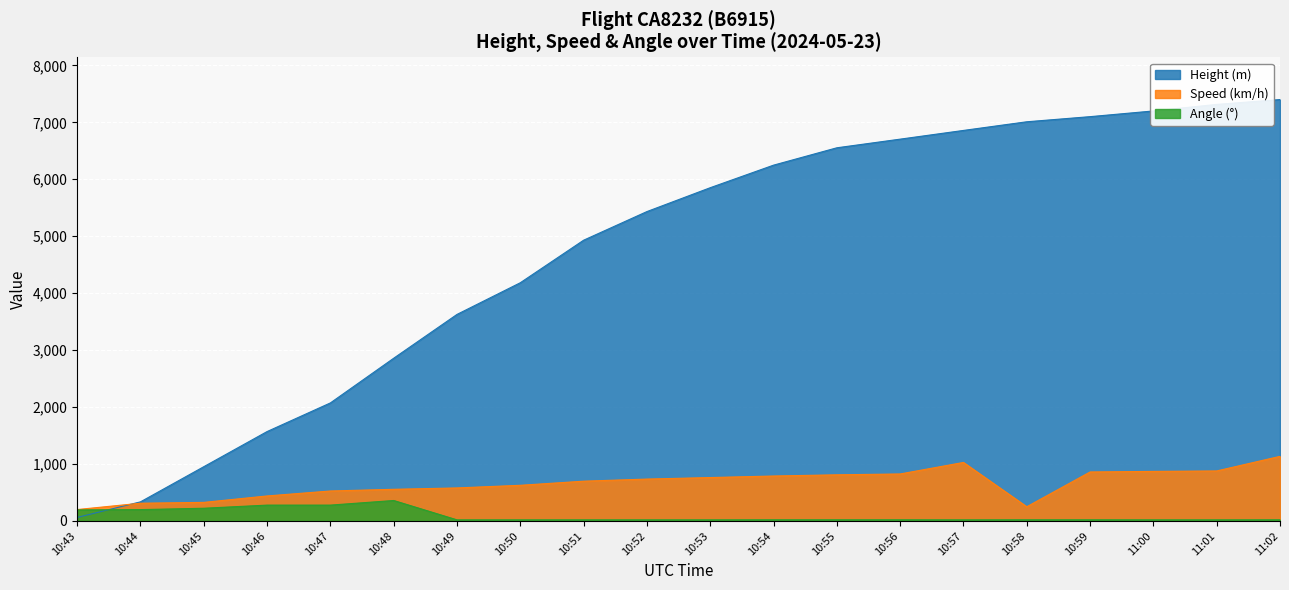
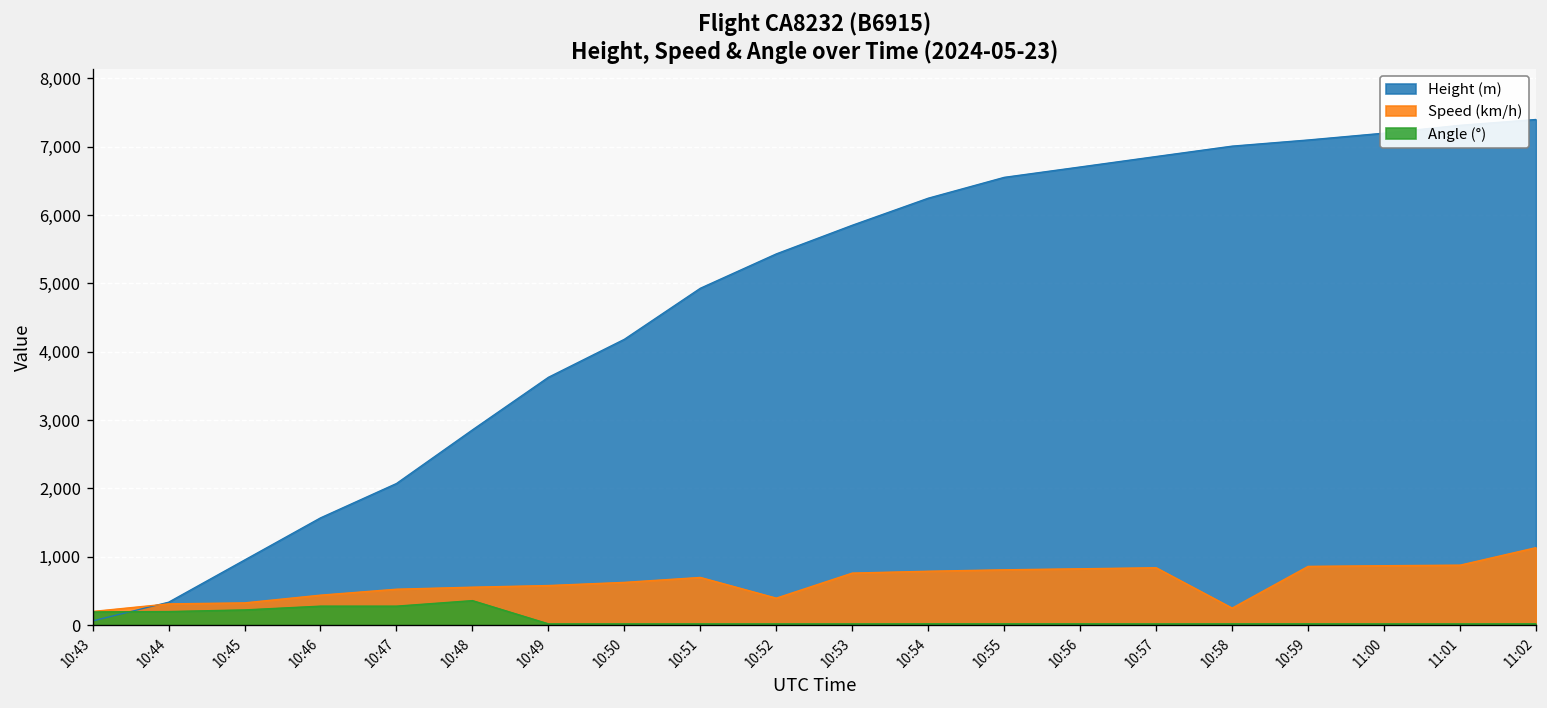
Speed (km/h), 10:52: 700 -> 400
Speed (km/h), 10:57: 1,000 -> 800
